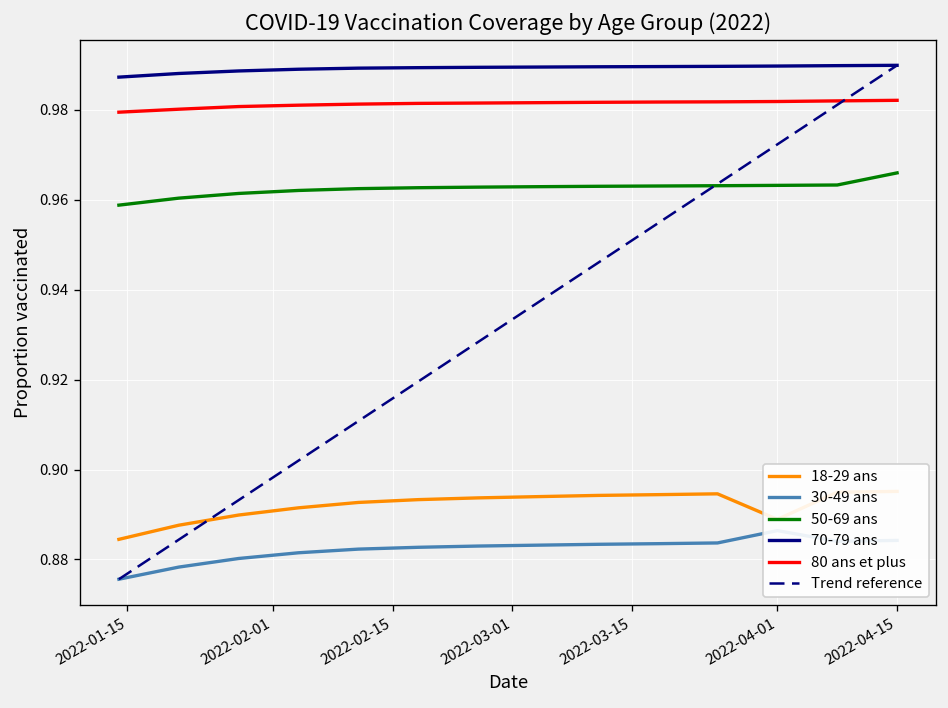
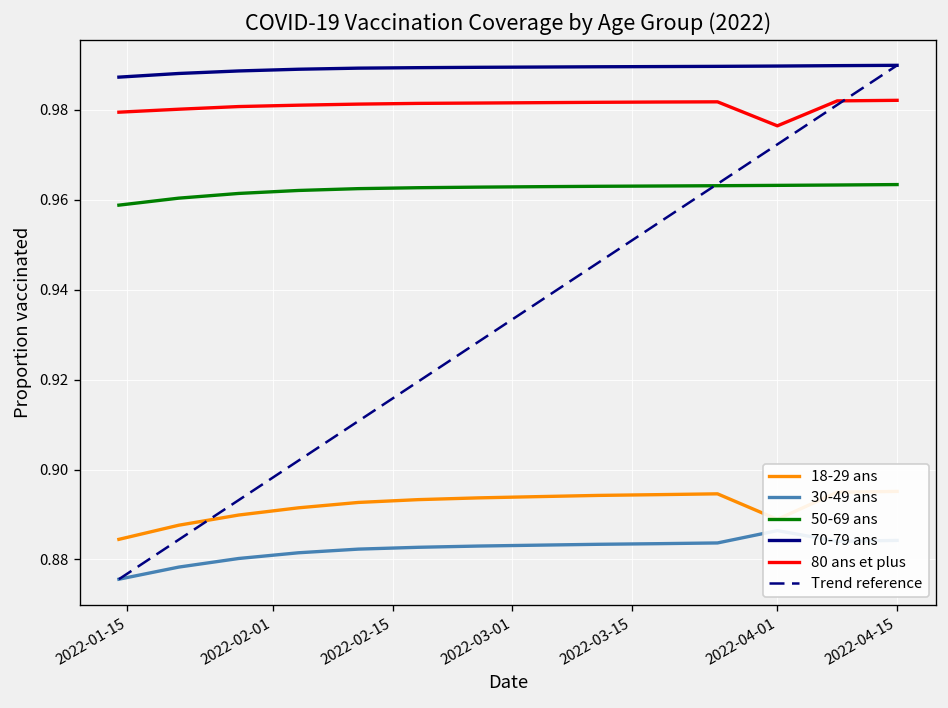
80 ans et plus, 2022-04-01: 0.982 -> 0.976
50-69 ans, 2022-04-15: 0.966 -> 0.963
